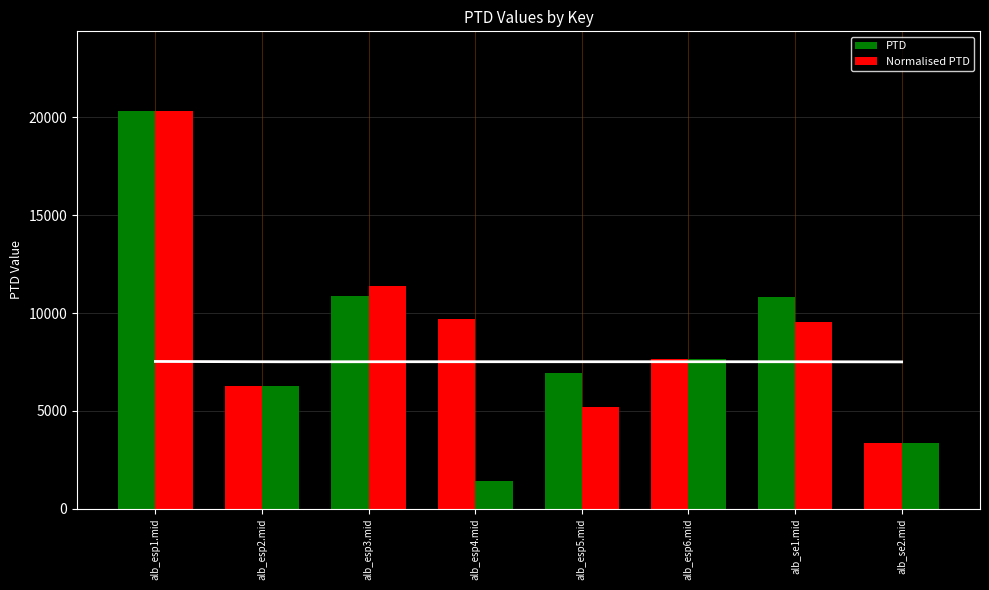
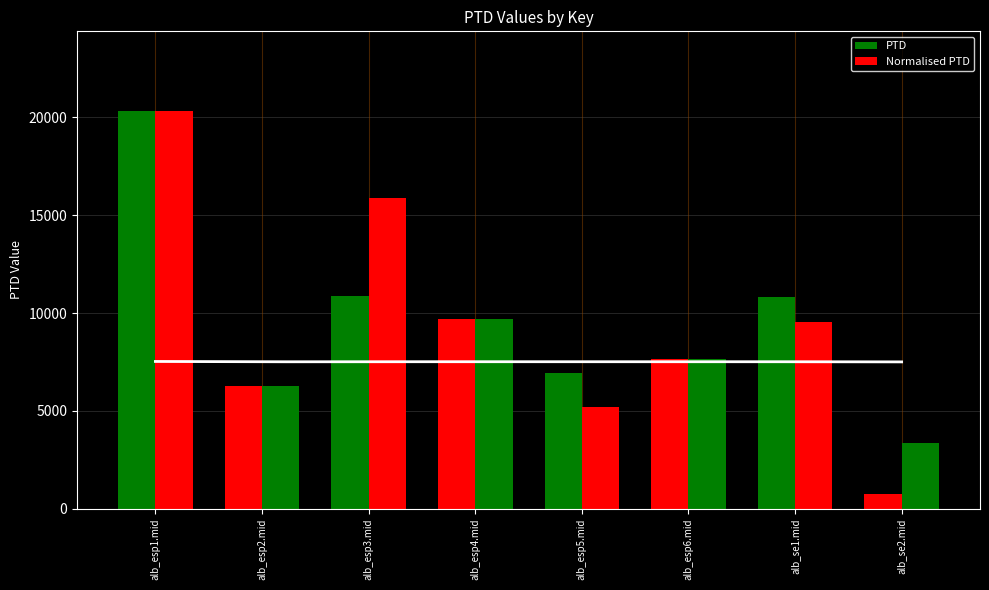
Normalised PTD, alb_esp3.mid: 11400 -> 15900
Normalised PTD, alb_esp4.mid: 1400 -> 9700
PTD, alb_se2.mid: 3400 -> 800
